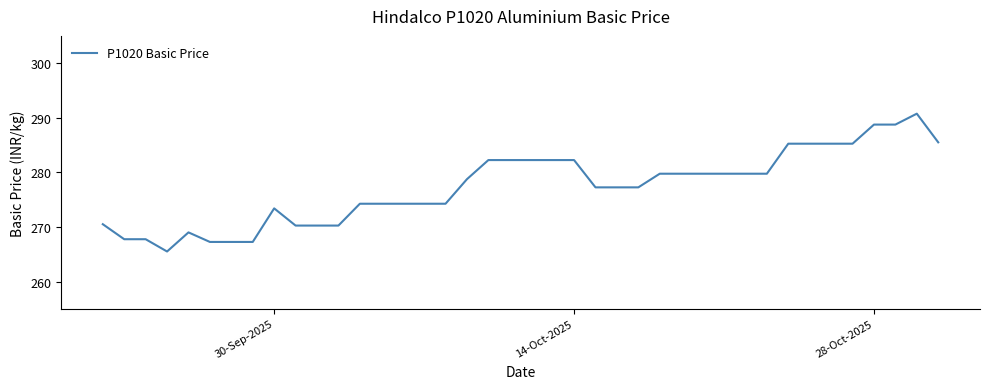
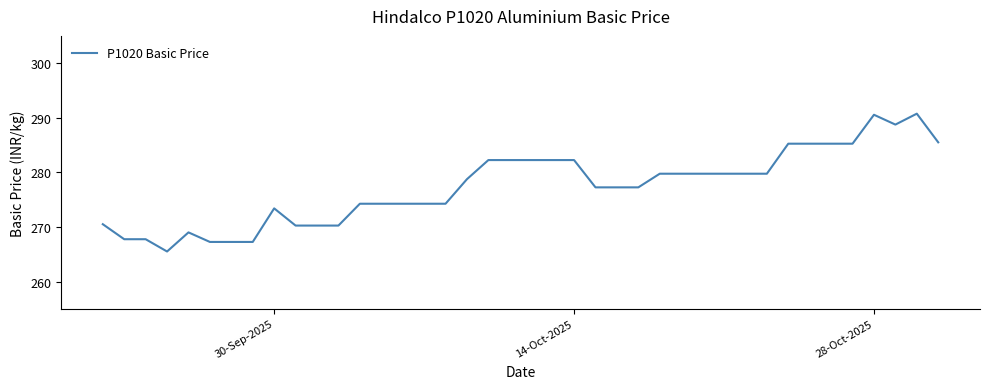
28-Oct-2025: 289 -> 291
